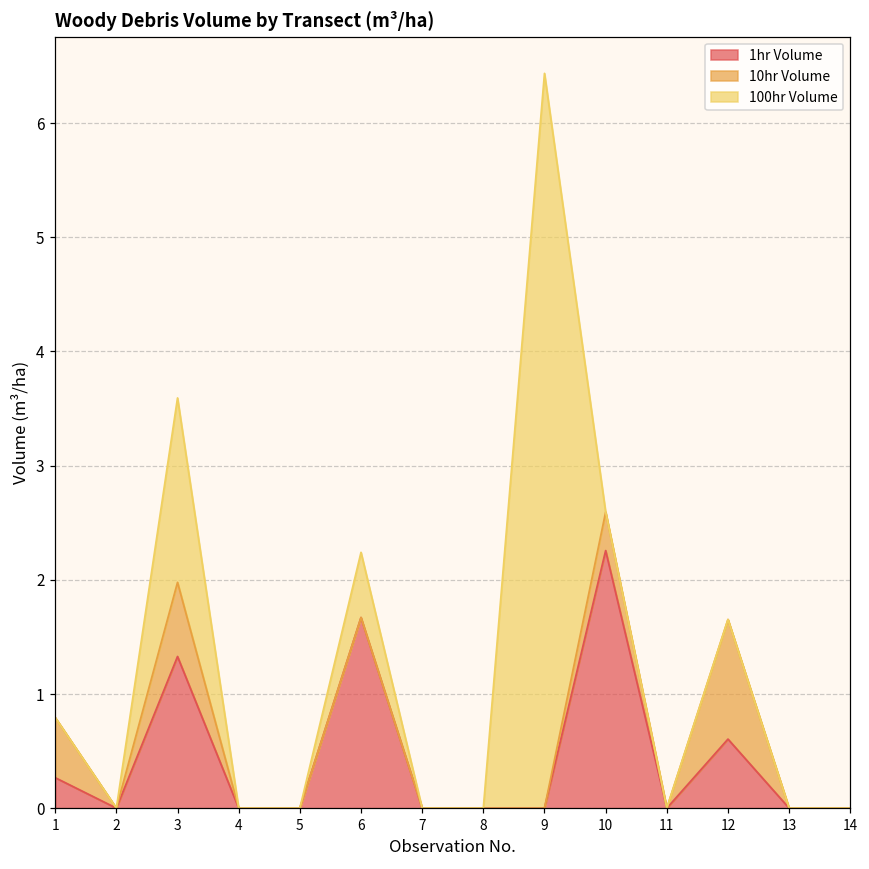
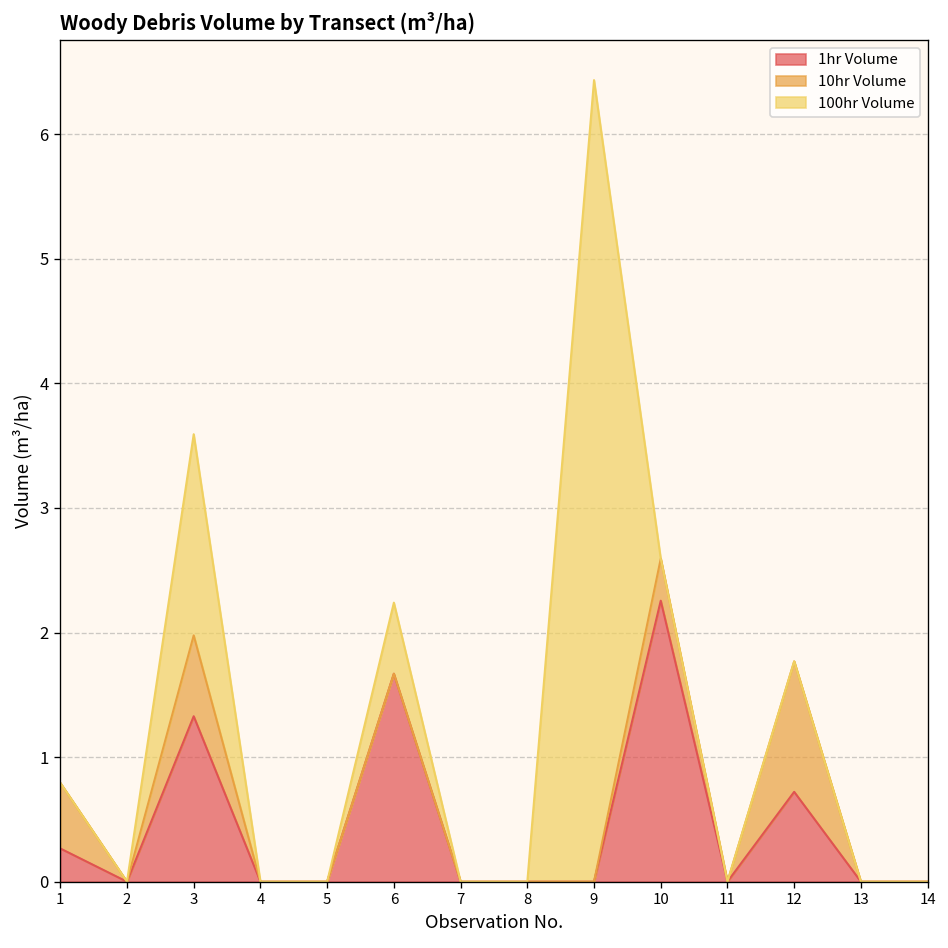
1hr Volume, 12: 0.60 -> 0.72
